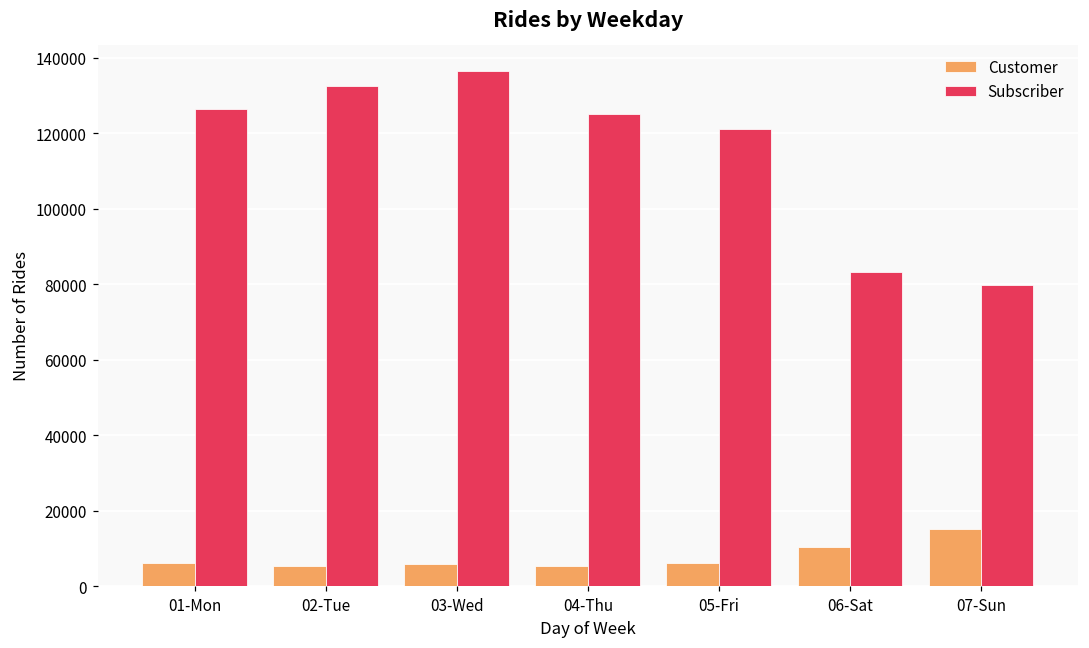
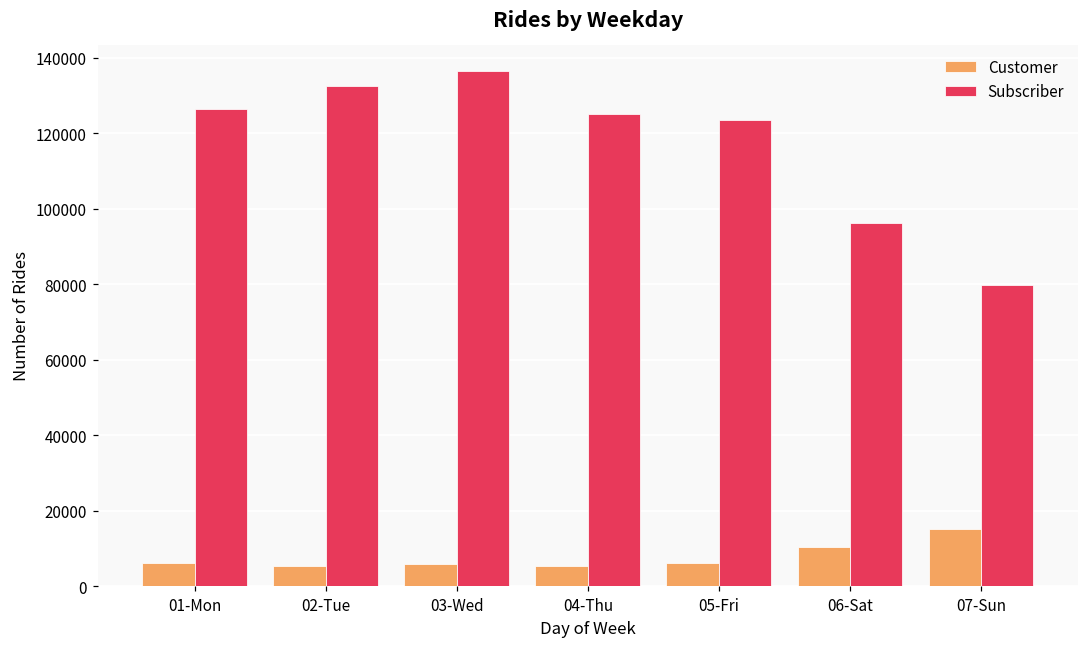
Subscriber, 05-Fri: 121000 -> 124000
Subscriber, 06-Sat: 83000 -> 96000
